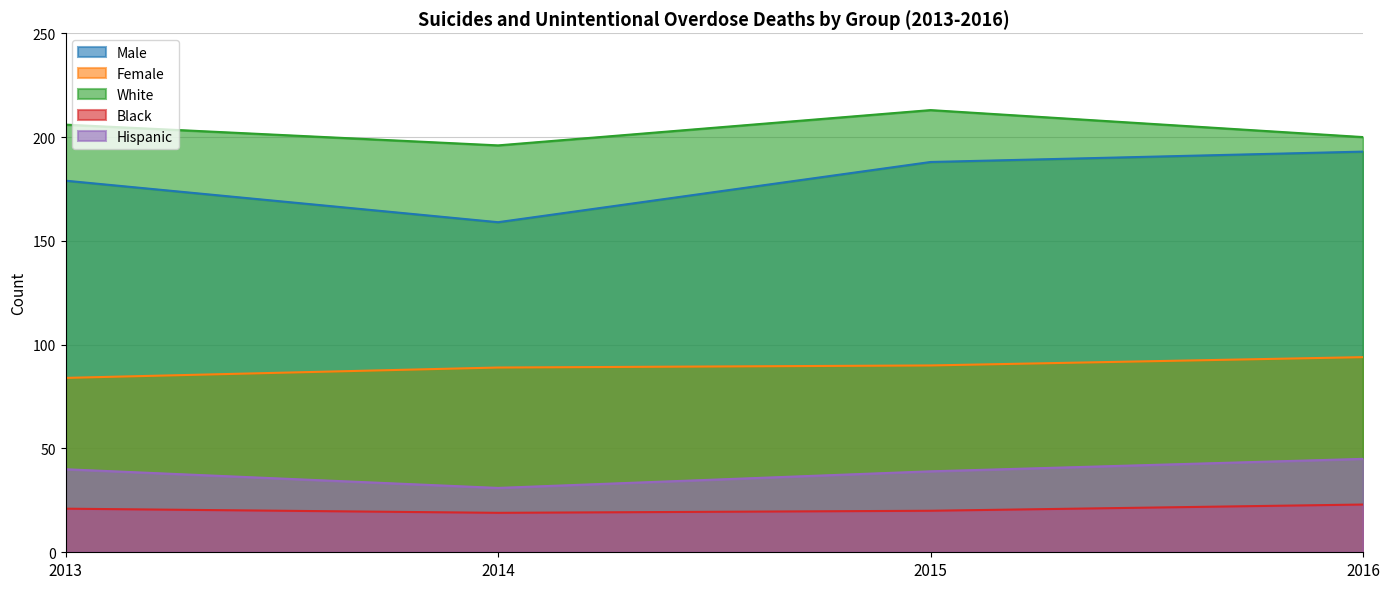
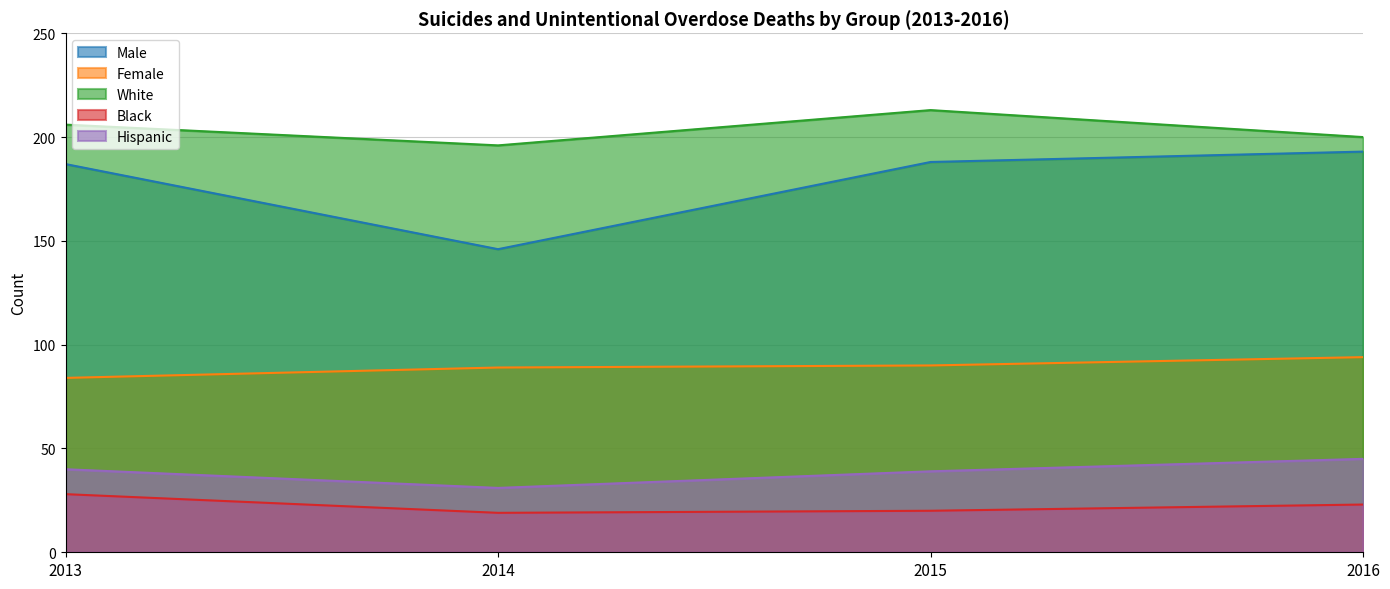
Male, 2013: 179 -> 187
Black, 2013: 21 -> 28
Male, 2014: 159 -> 146
